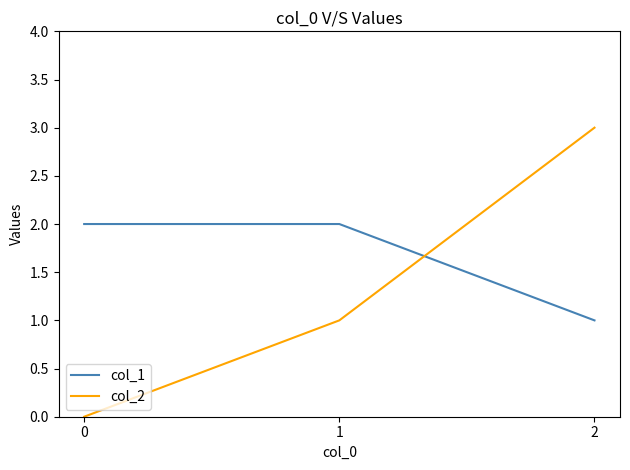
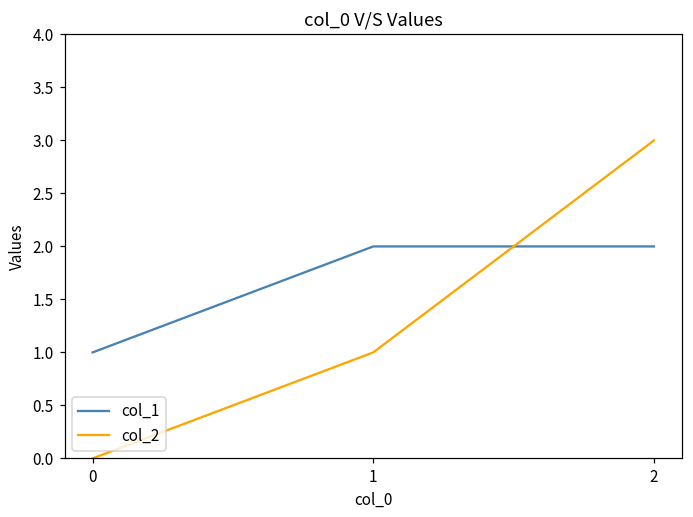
col_1, 0: 2 -> 1
col_1, 2: 1 -> 2
